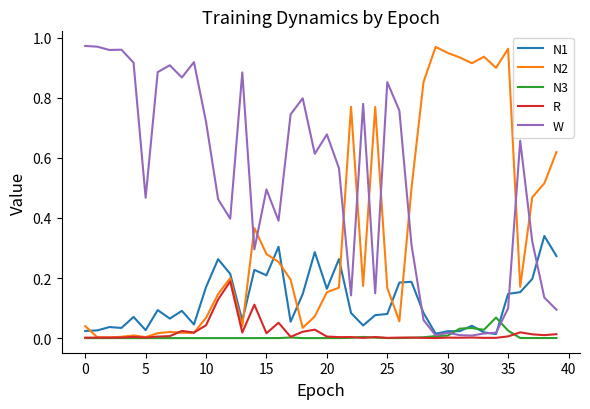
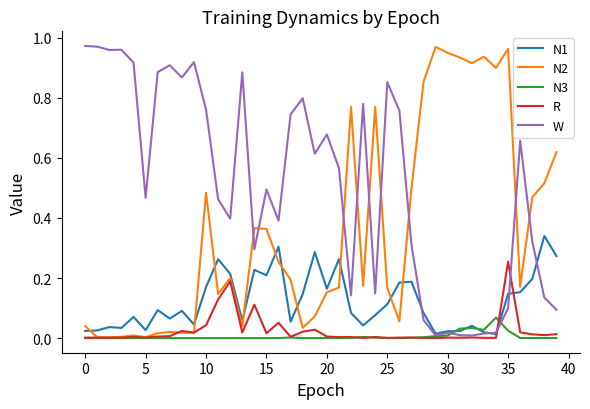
N2, 10: 0.07 -> 0.48
W, 10: 0.72 -> 0.76
N2, 15: 0.28 -> 0.36
N1, 25: 0.08 -> 0.11
R, 35: 0.01 -> 0.25
